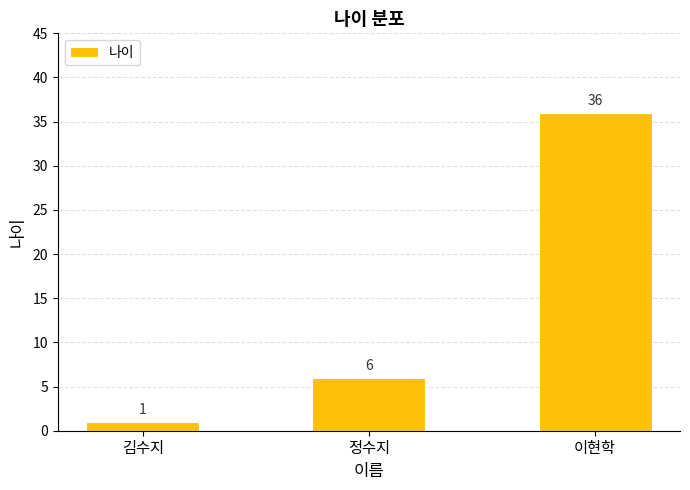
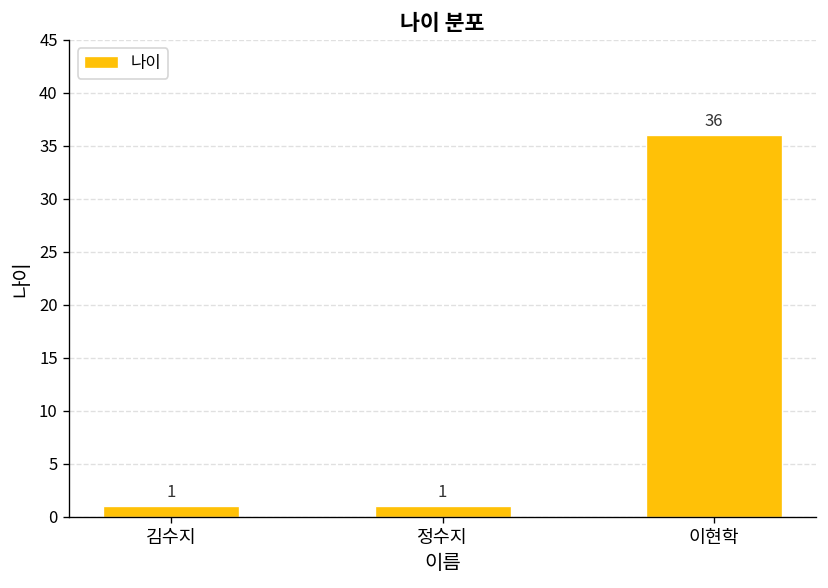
정수지: 6 -> 1
